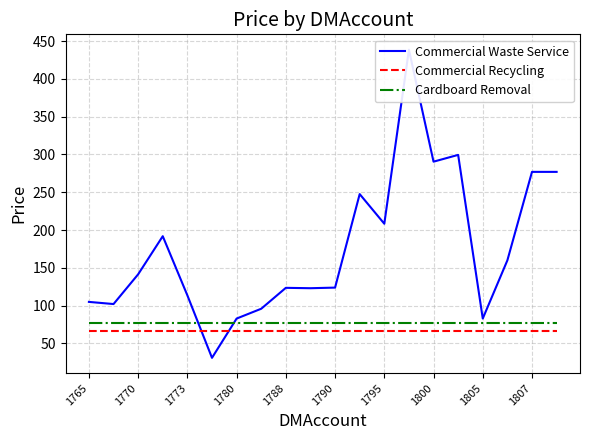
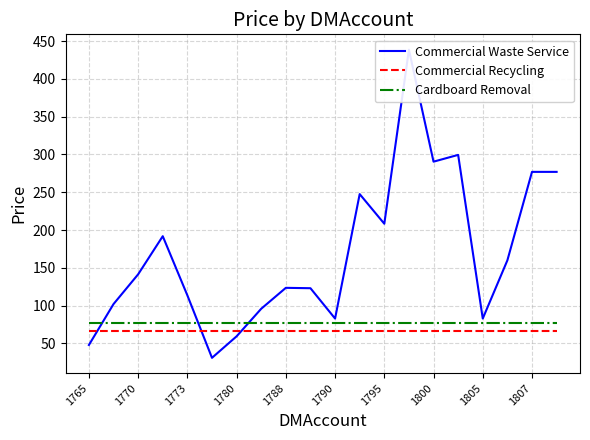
Commercial Waste Service, 1765: 110 -> 50
Commercial Waste Service, 1780: 80 -> 60
Commercial Waste Service, 1790: 120 -> 80
